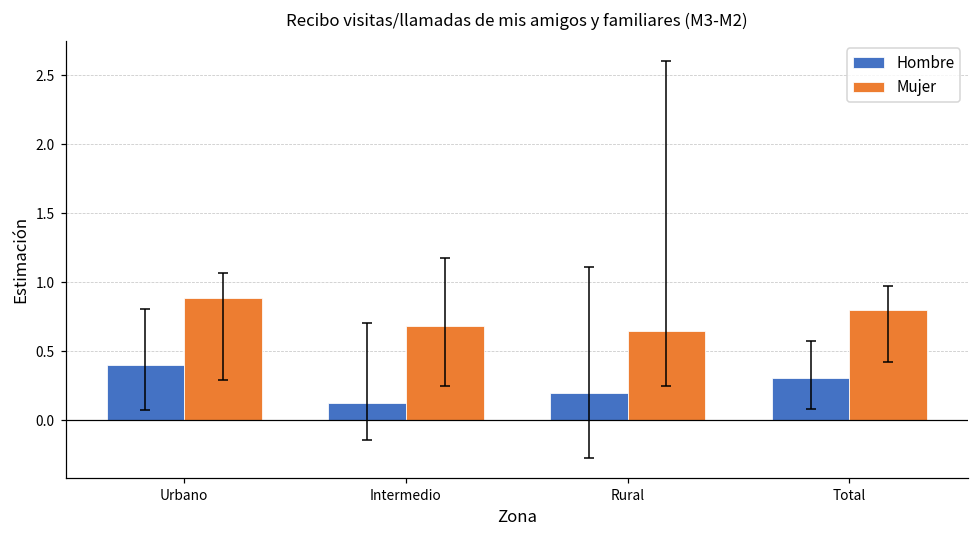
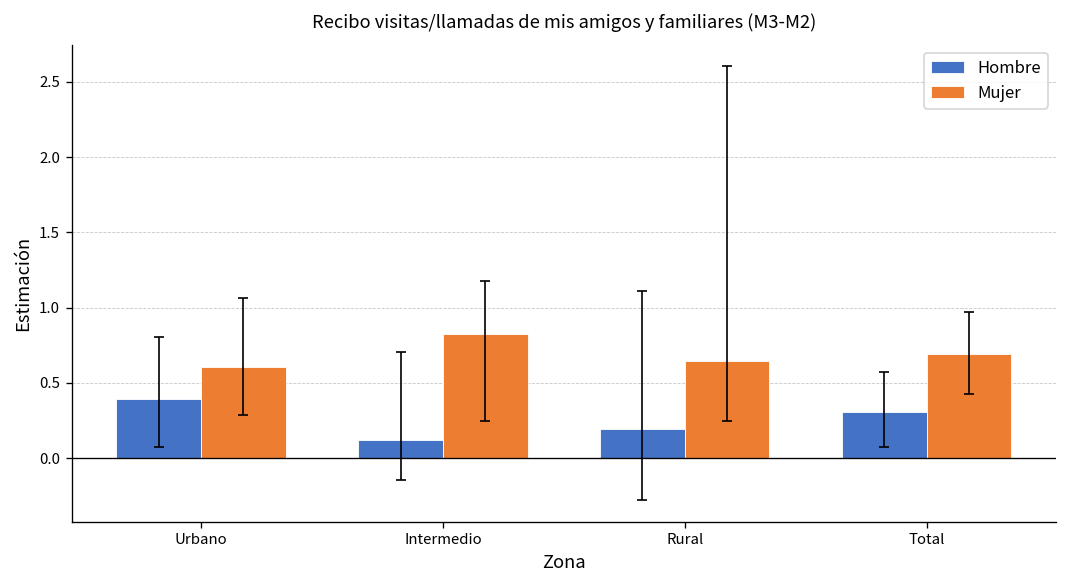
Mujer, Urbano: 0.89 -> 0.61
Mujer, Intermedio: 0.68 -> 0.83
Mujer, Total: 0.80 -> 0.69
